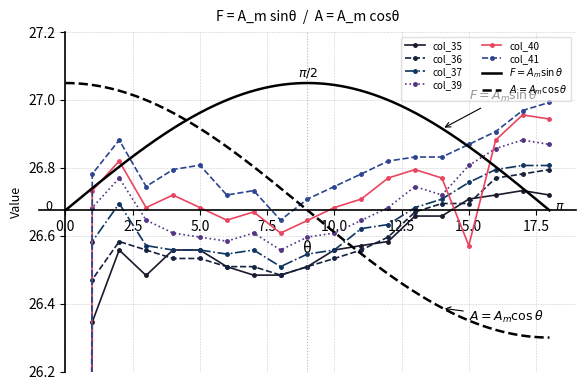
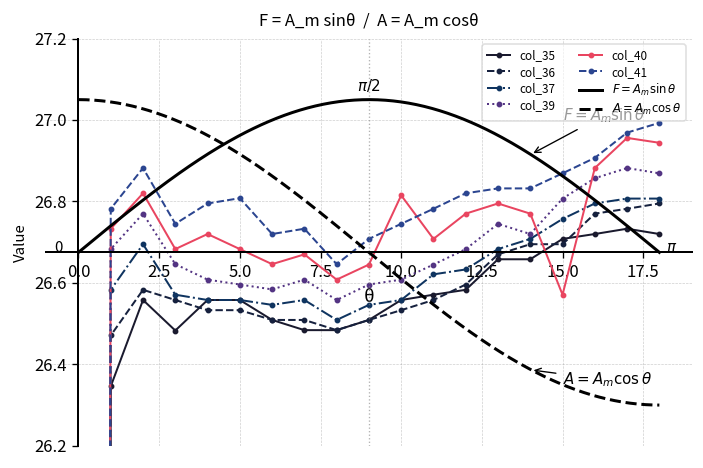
col_40, 10.0: 26.68 -> 26.82
